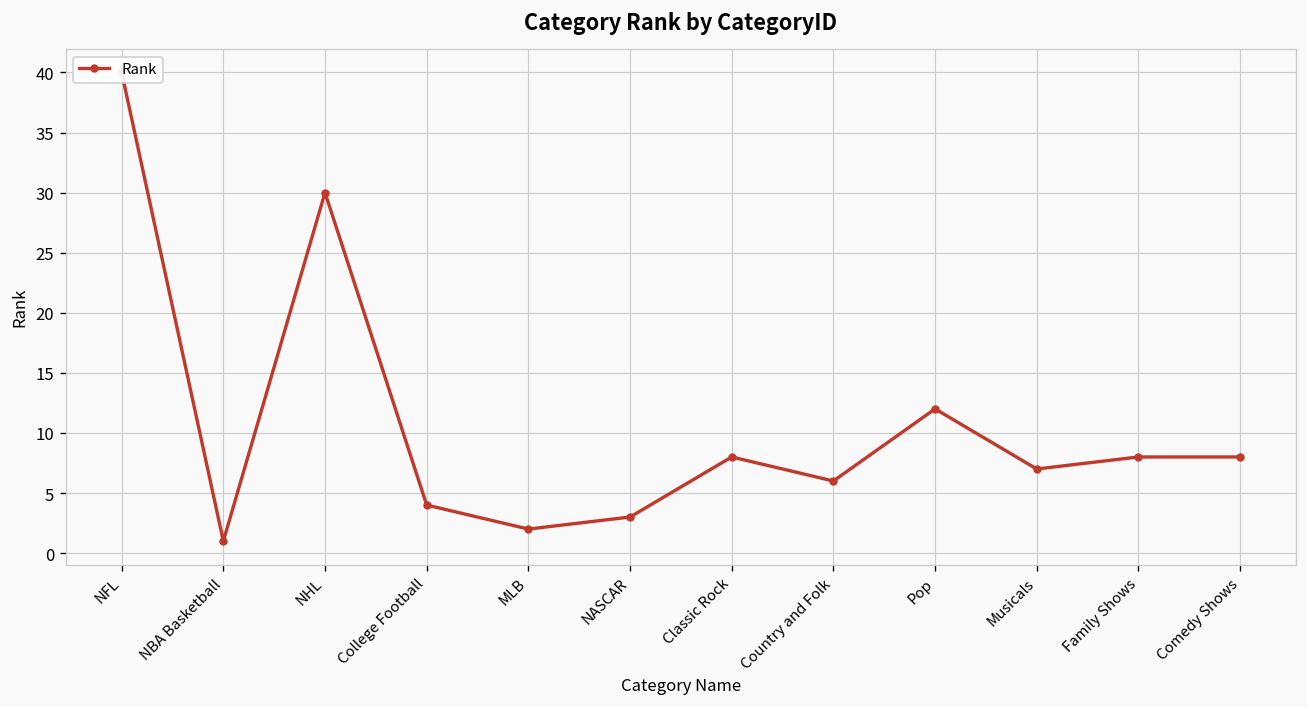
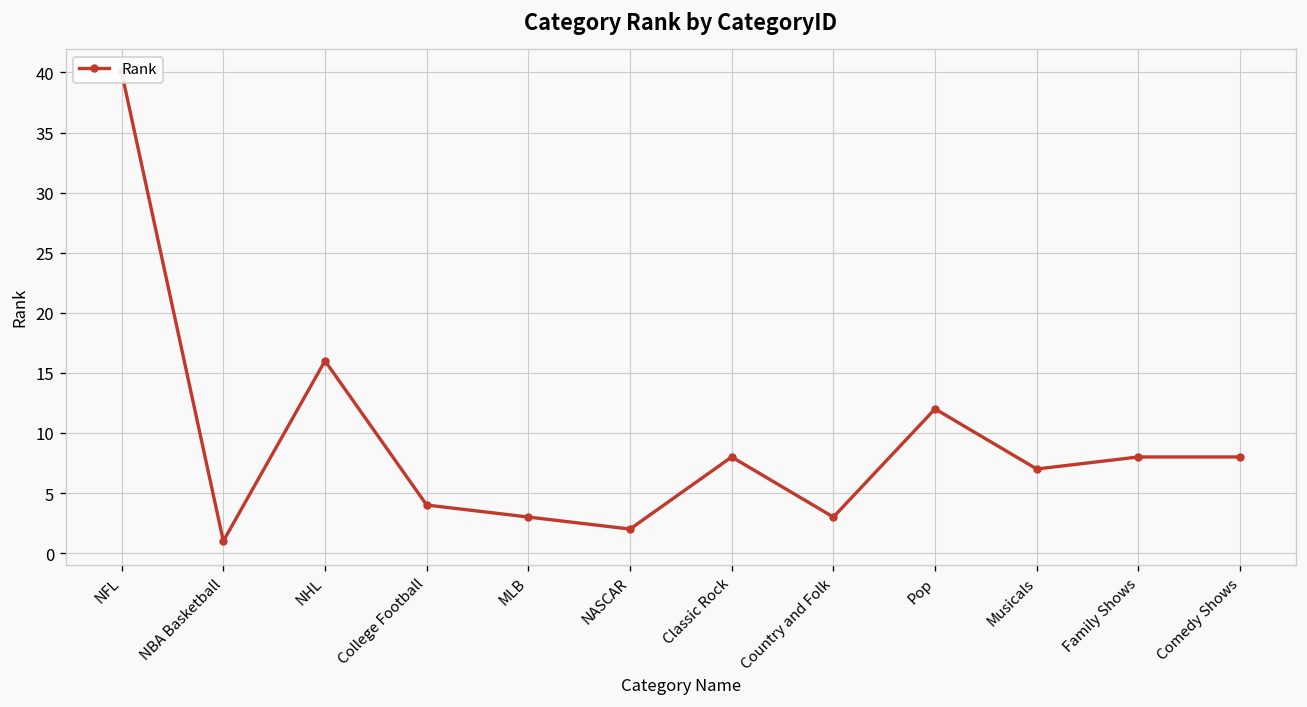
NHL: 30 -> 16
MLB: 2 -> 3
NASCAR: 3 -> 2
Country and Folk: 6 -> 3
